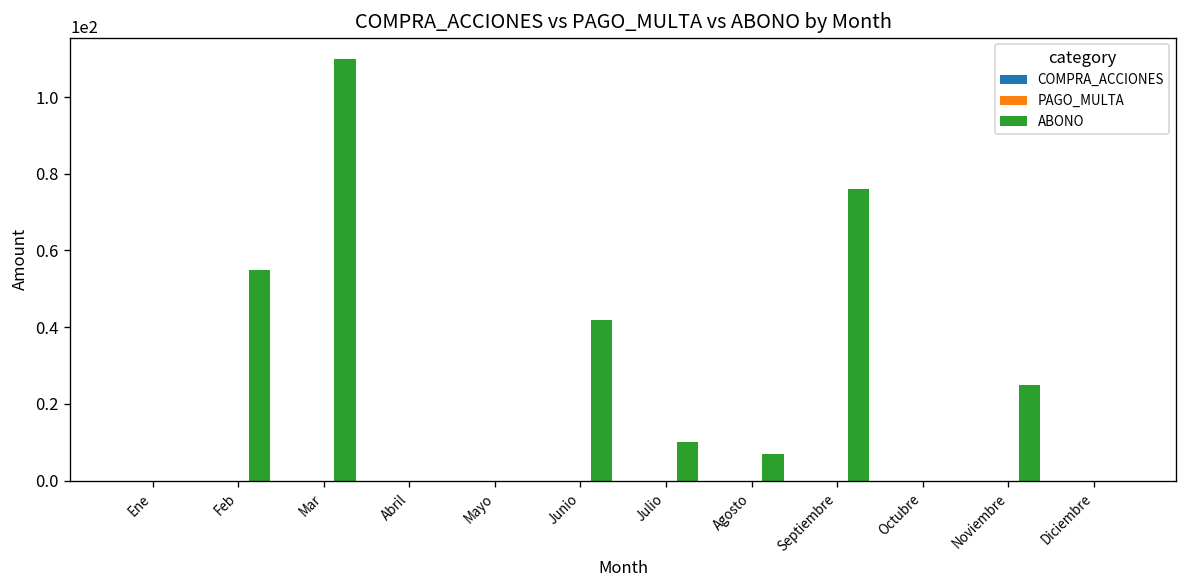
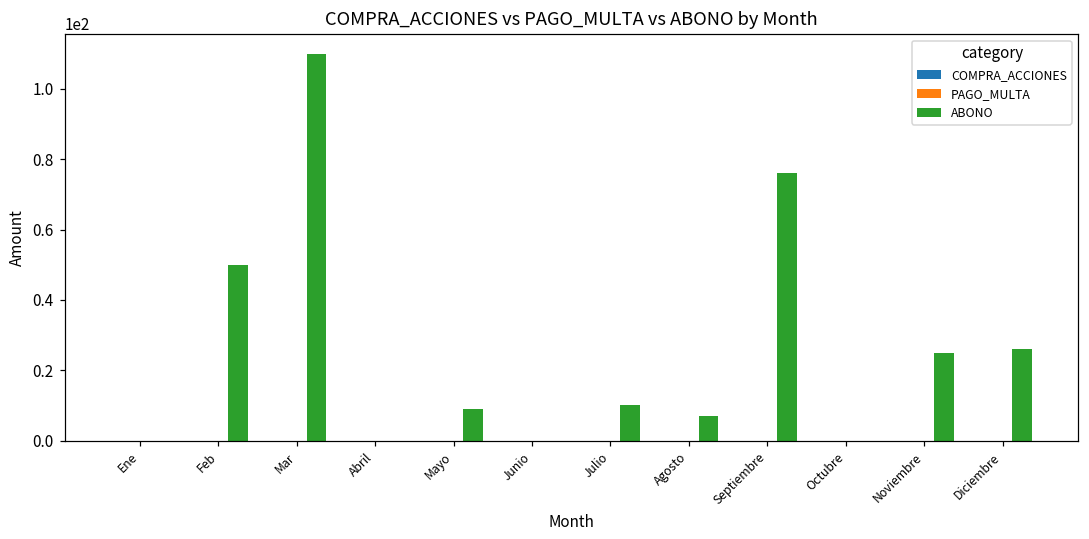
ABONO, Feb: 55 -> 50
ABONO, Mayo: 0 -> 9
ABONO, Junio: 42 -> 0
ABONO, Diciembre: 0 -> 26
